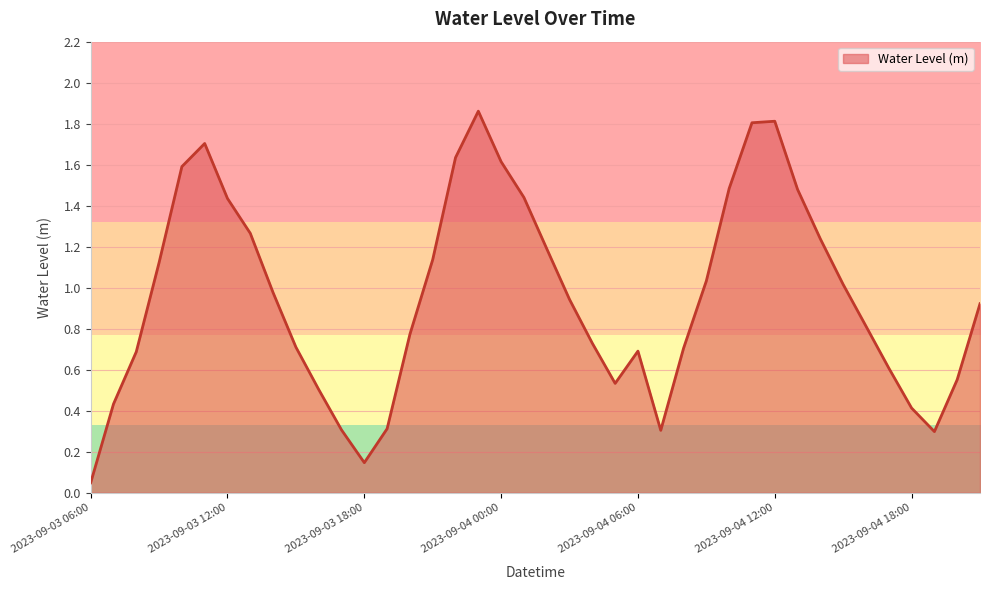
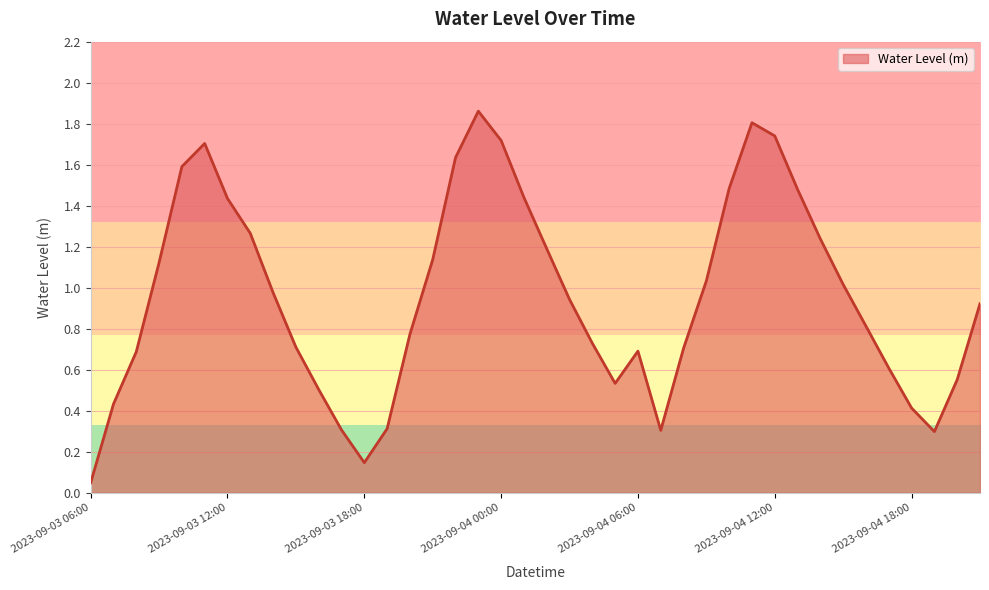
2023-09-04 00:00: 1.61 -> 1.72
2023-09-04 12:00: 1.81 -> 1.74
